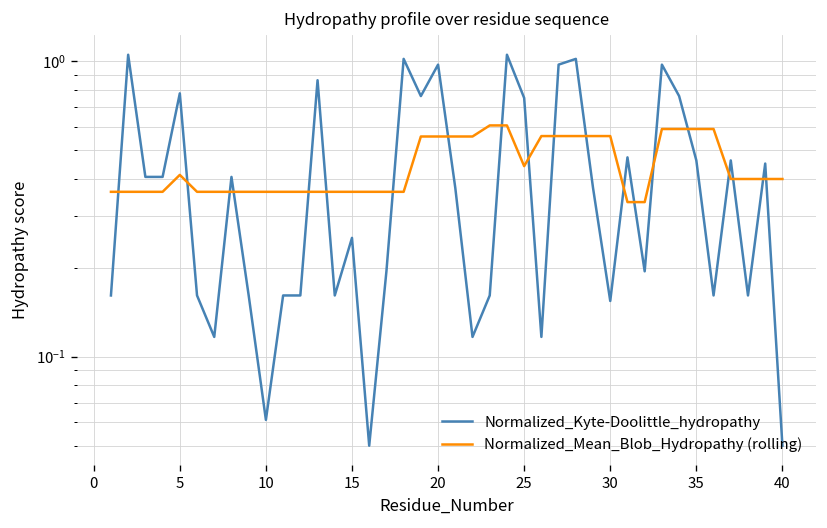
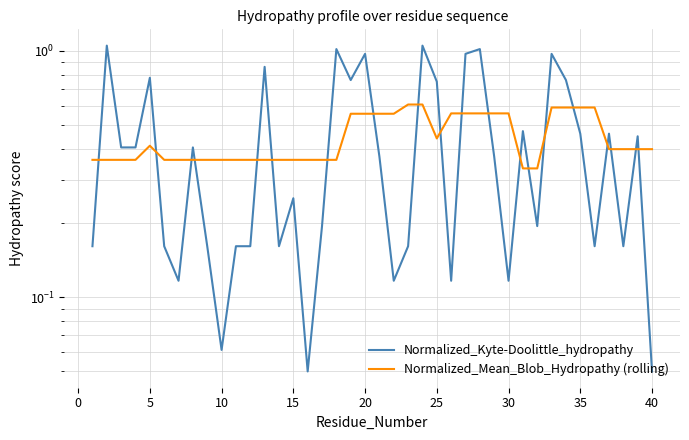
Normalized_Kyte-Doolittle_hydropathy, 30: 0.15 -> 0.12
